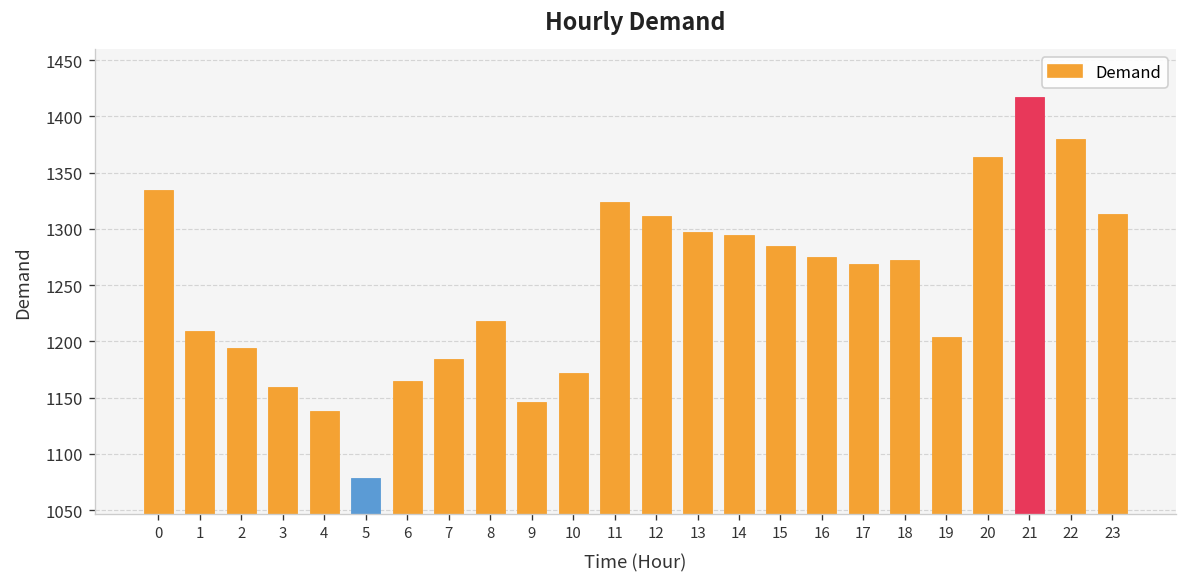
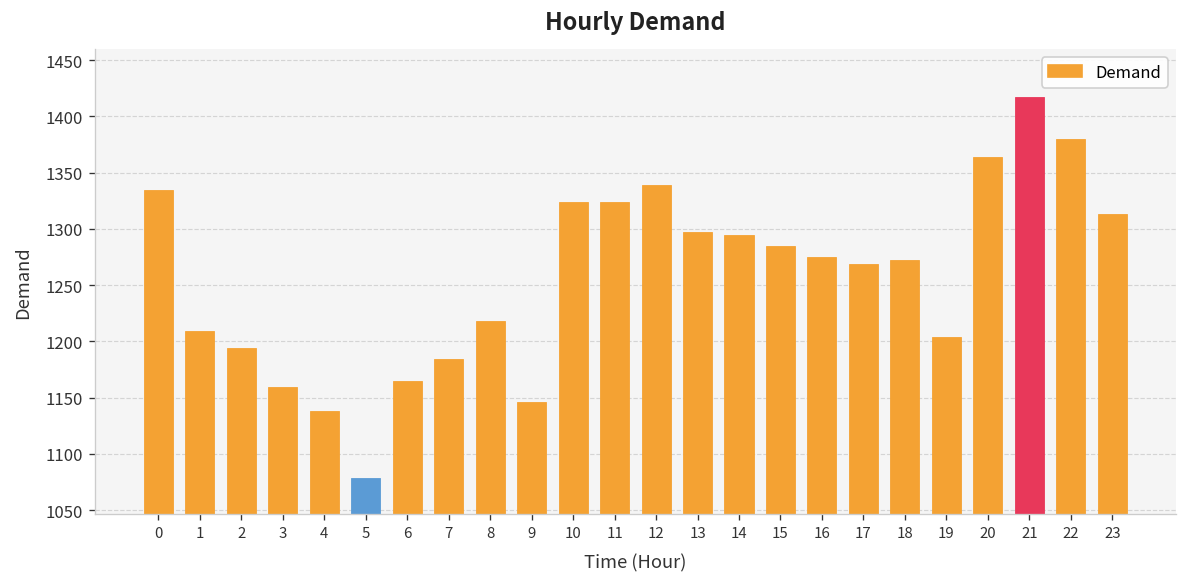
10: 1170 -> 1320
12: 1310 -> 1340
